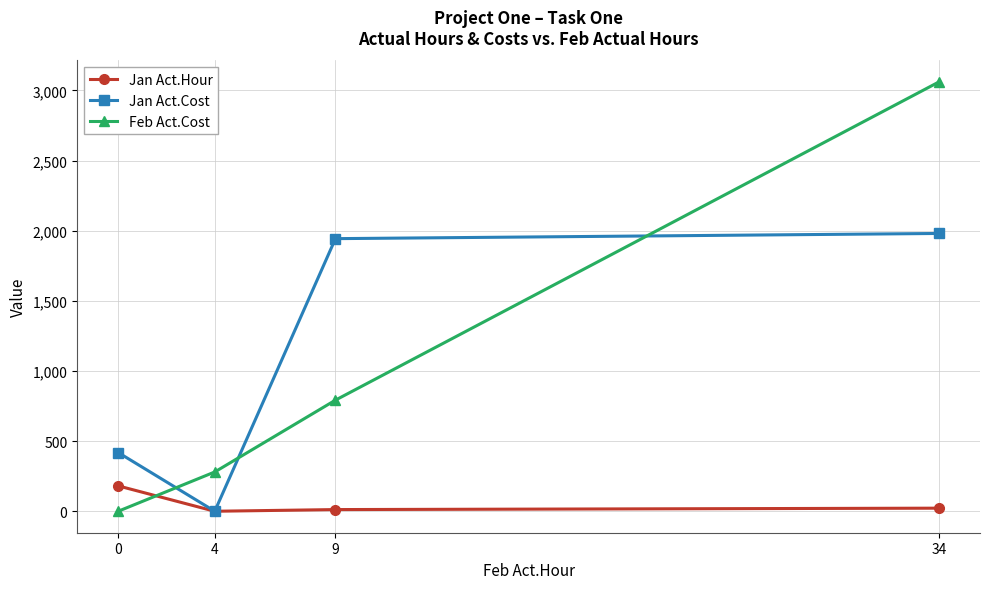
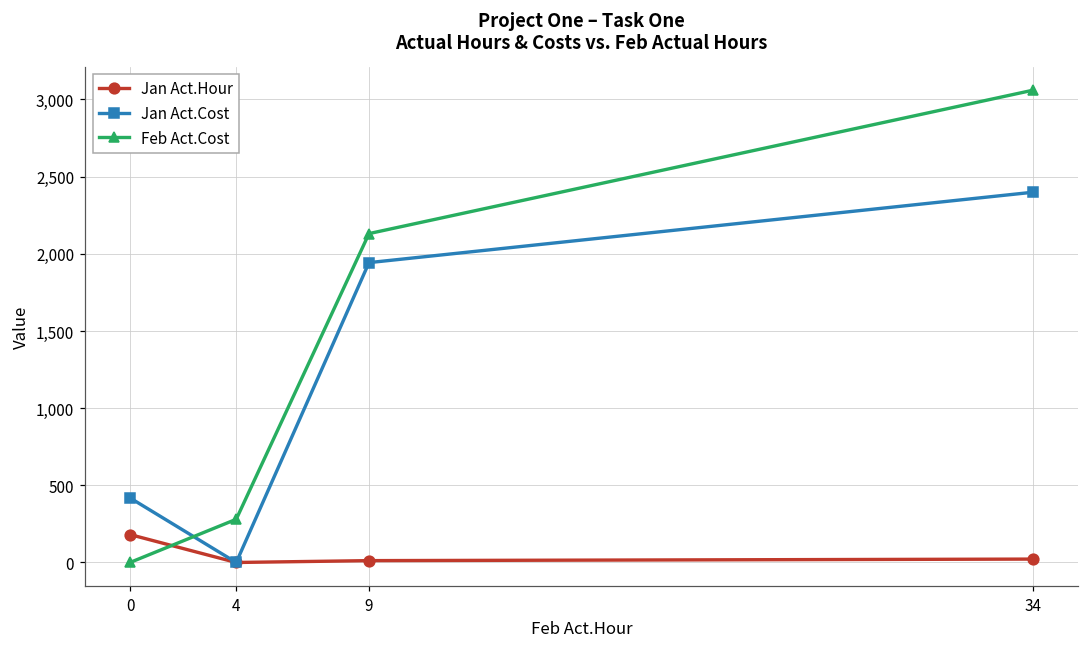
Feb Act.Cost, 9: 790 -> 2,130
Jan Act.Cost, 34: 1,980 -> 2,400
